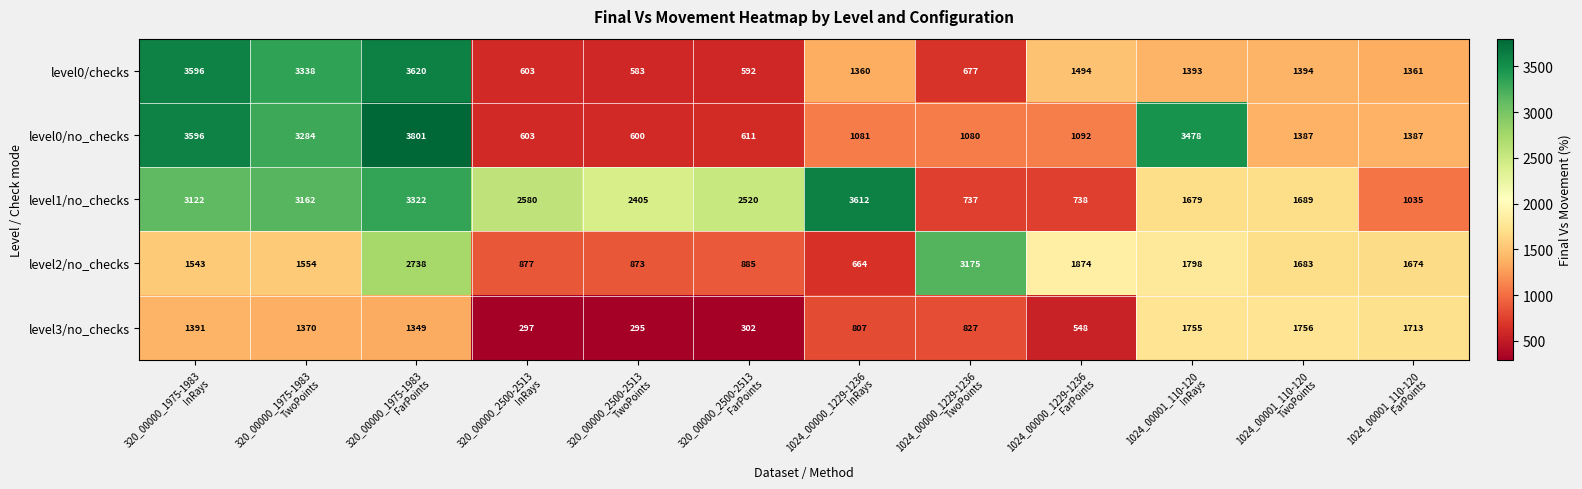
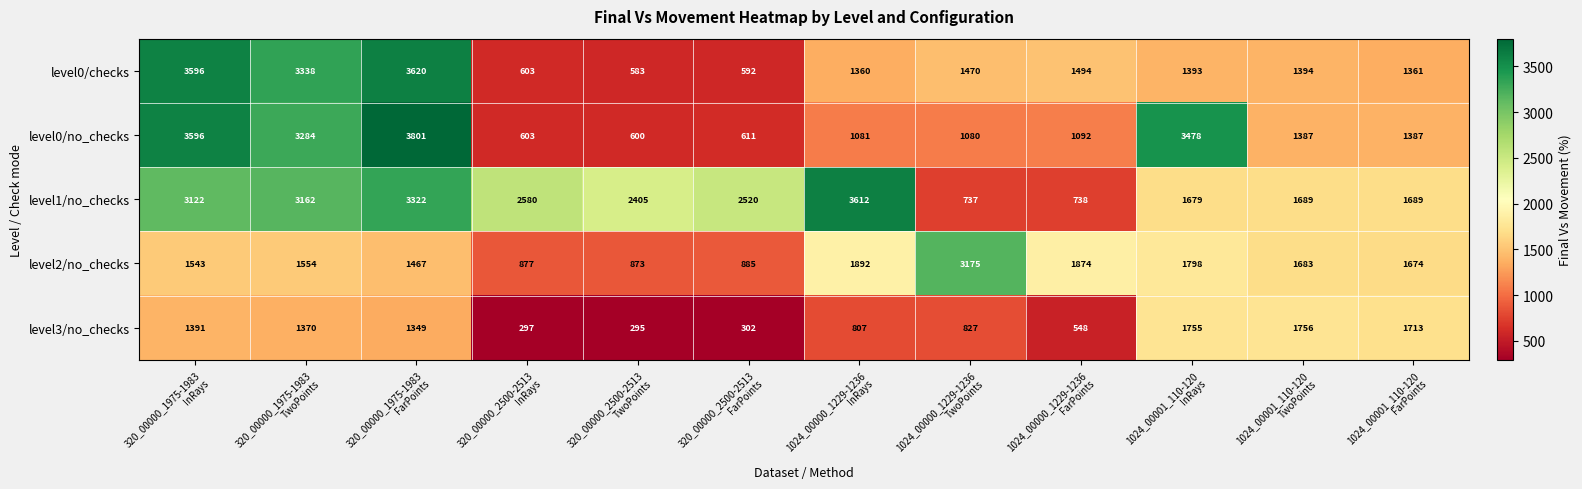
level0/checks, 1024_00000_1229-1236 TwoPoints: 677 -> 1470
level1/no_checks, 1024_00001_110-120 FarPoints: 1035 -> 1689
level2/no_checks, 320_00000_1975-1983 FarPoints: 2738 -> 1467
level2/no_checks, 1024_00000_1229-1236 InRays: 664 -> 1892
